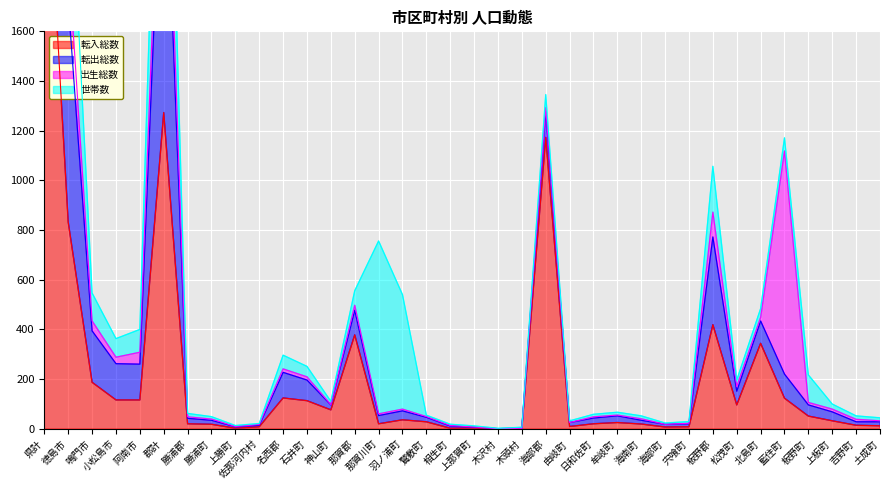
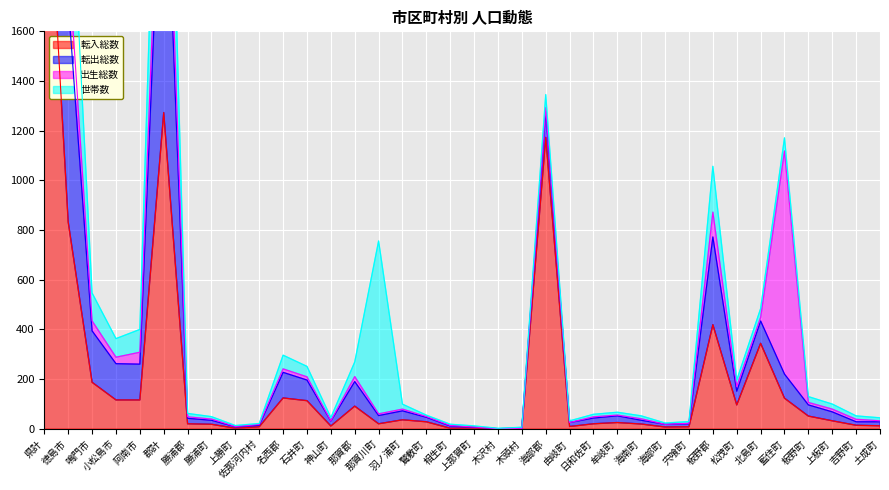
転入総数, 神山町: 80 -> 10
転入総数, 那賀郡: 380 -> 90
世帯数, 羽ノ浦町: 460 -> 20
世帯数, 板野町: 110 -> 20
